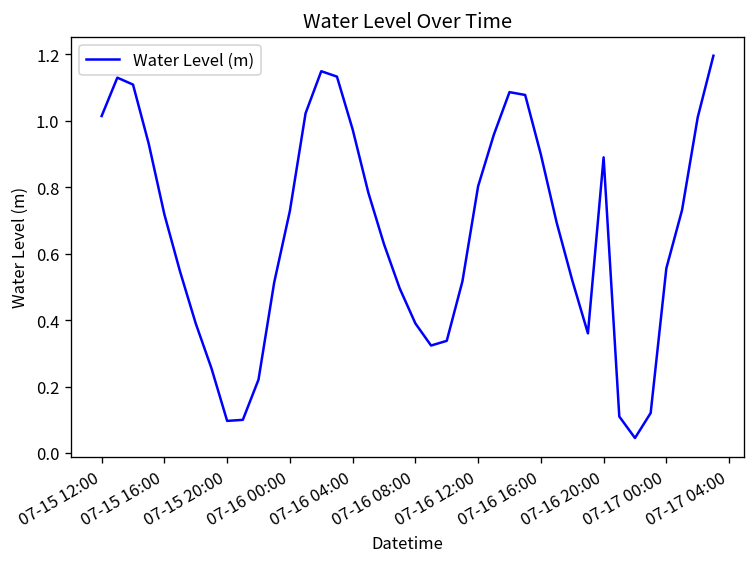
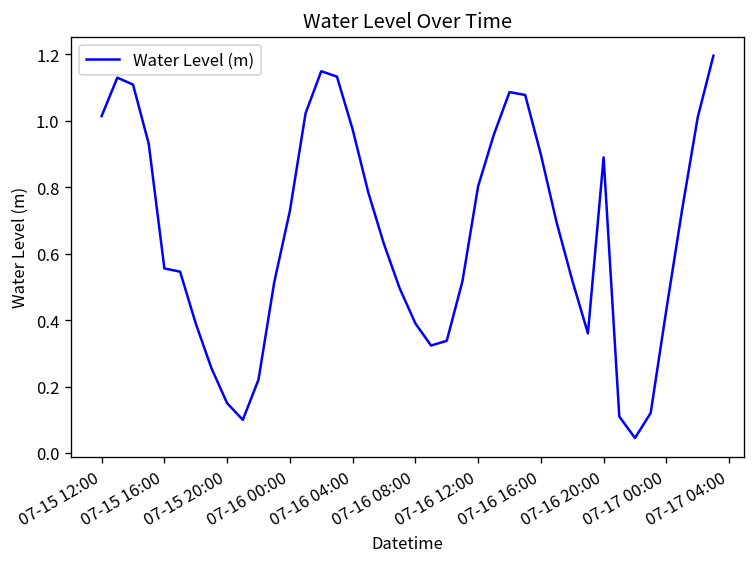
07-15 16:00: 0.72 -> 0.56
07-15 20:00: 0.10 -> 0.15
07-17 00:00: 0.56 -> 0.43
